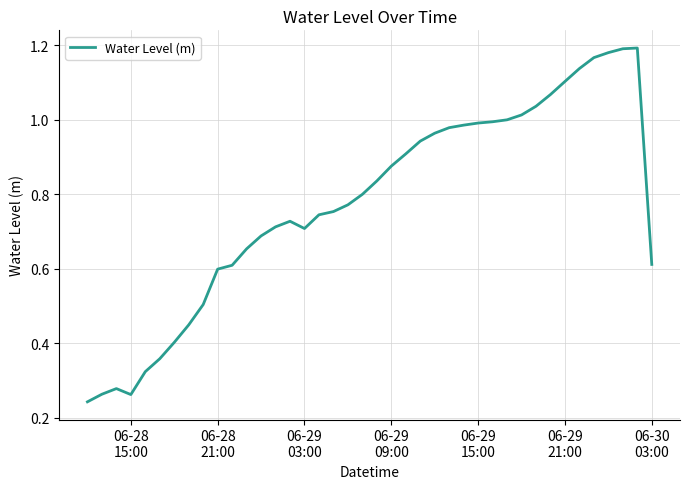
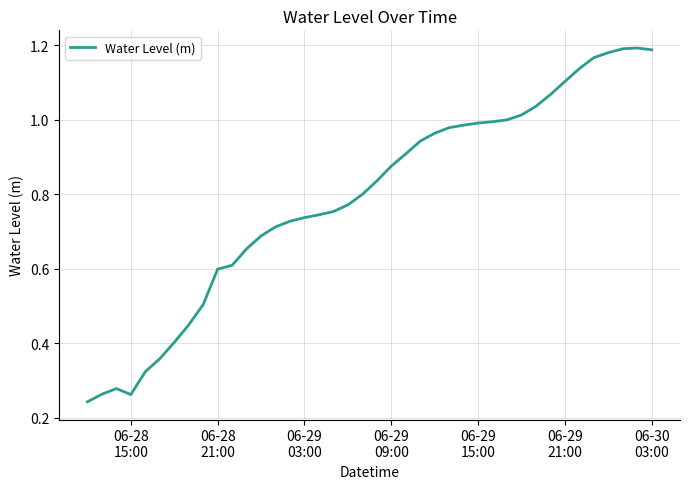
06-29 03:00: 0.71 -> 0.74
06-30 03:00: 0.61 -> 1.19
